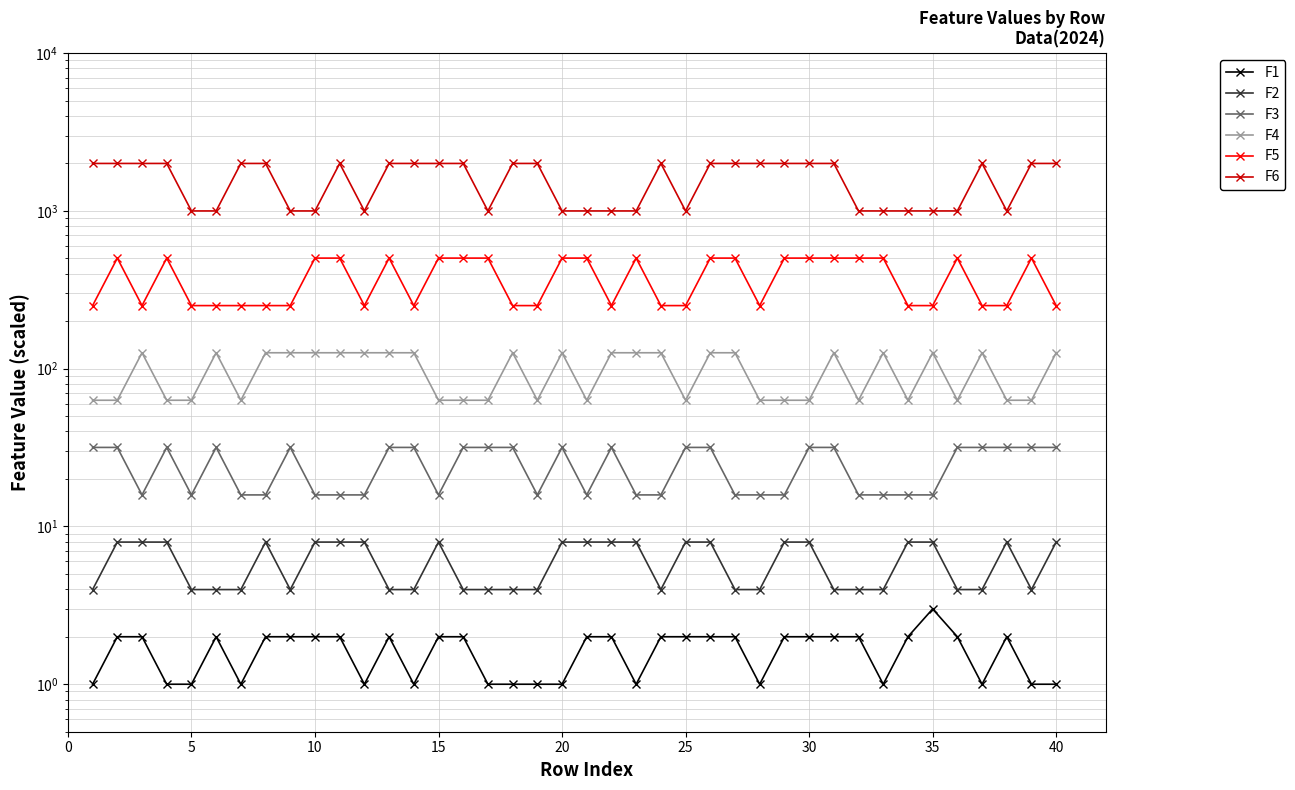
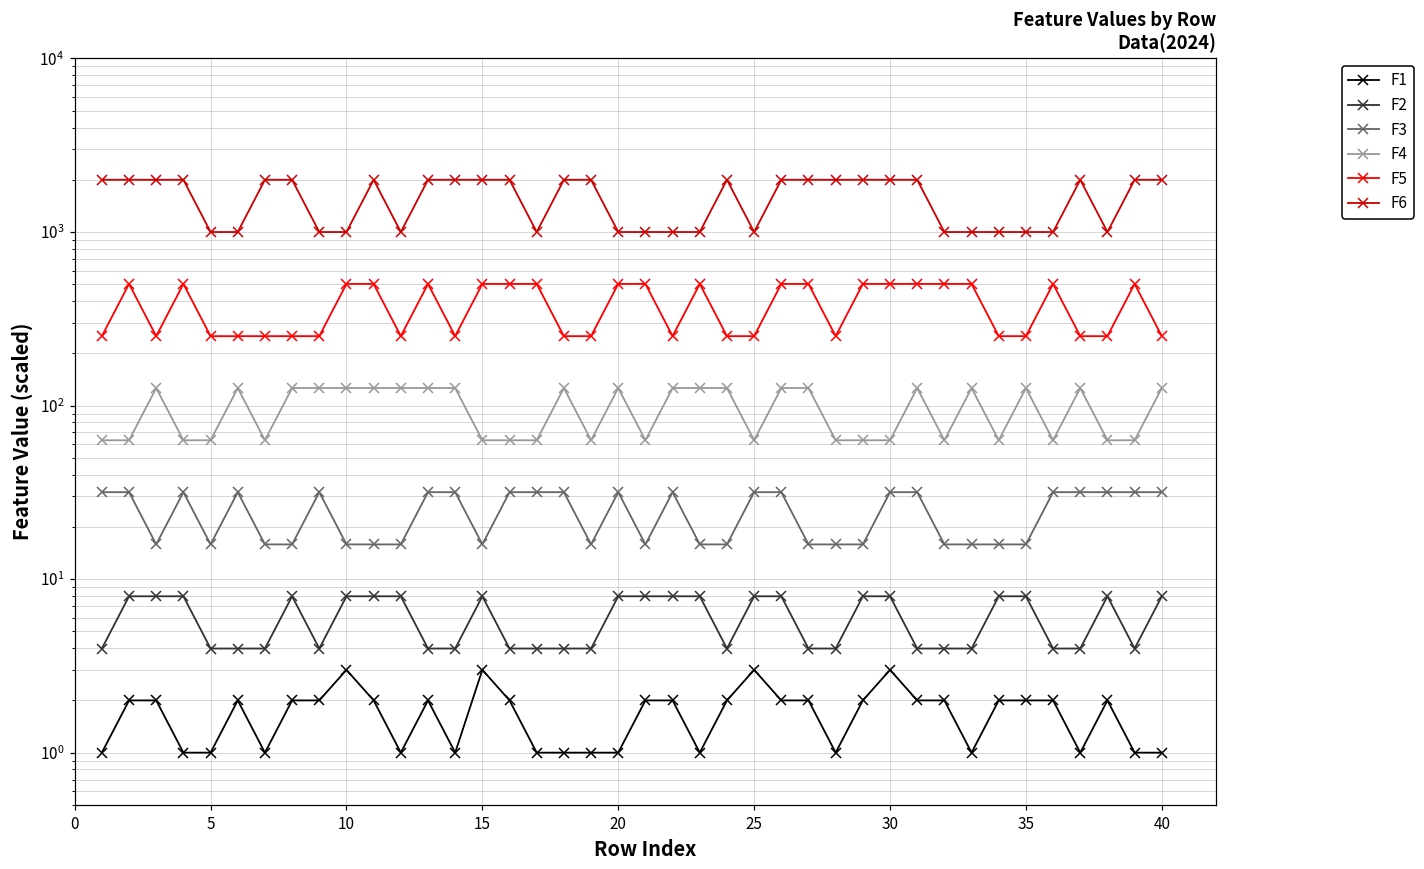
F1, 10: 2 -> 3
F1, 15: 2 -> 3
F1, 25: 2 -> 3
F1, 30: 2 -> 3
F1, 35: 3 -> 2
